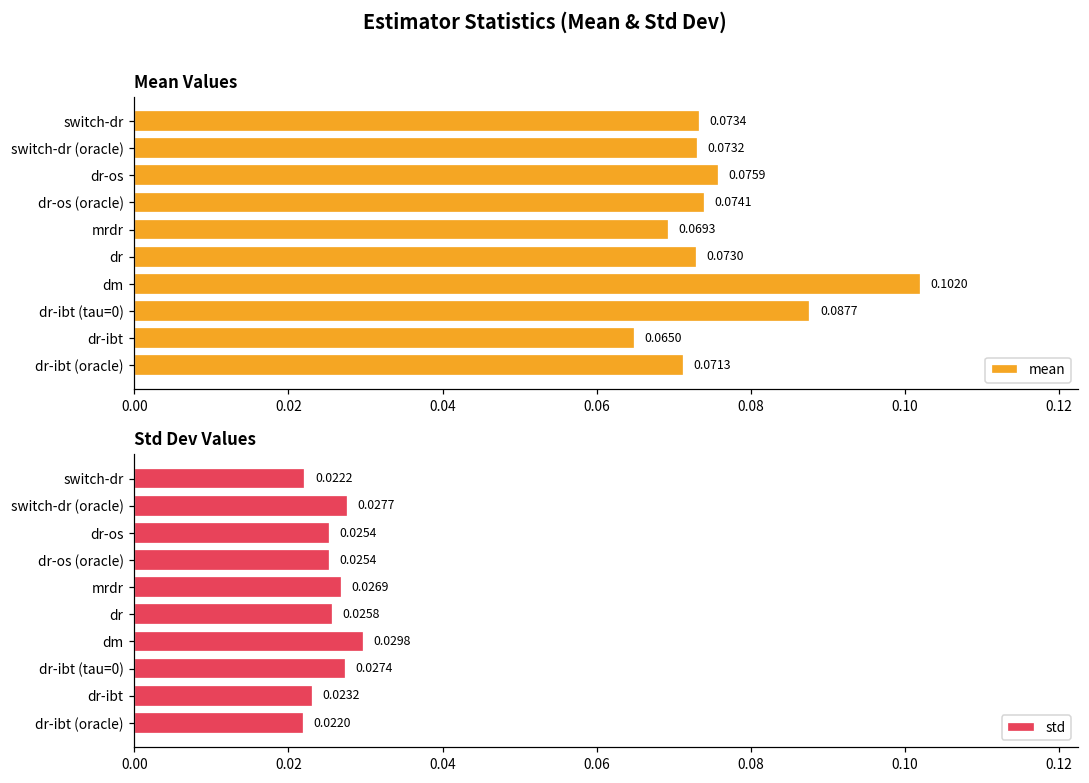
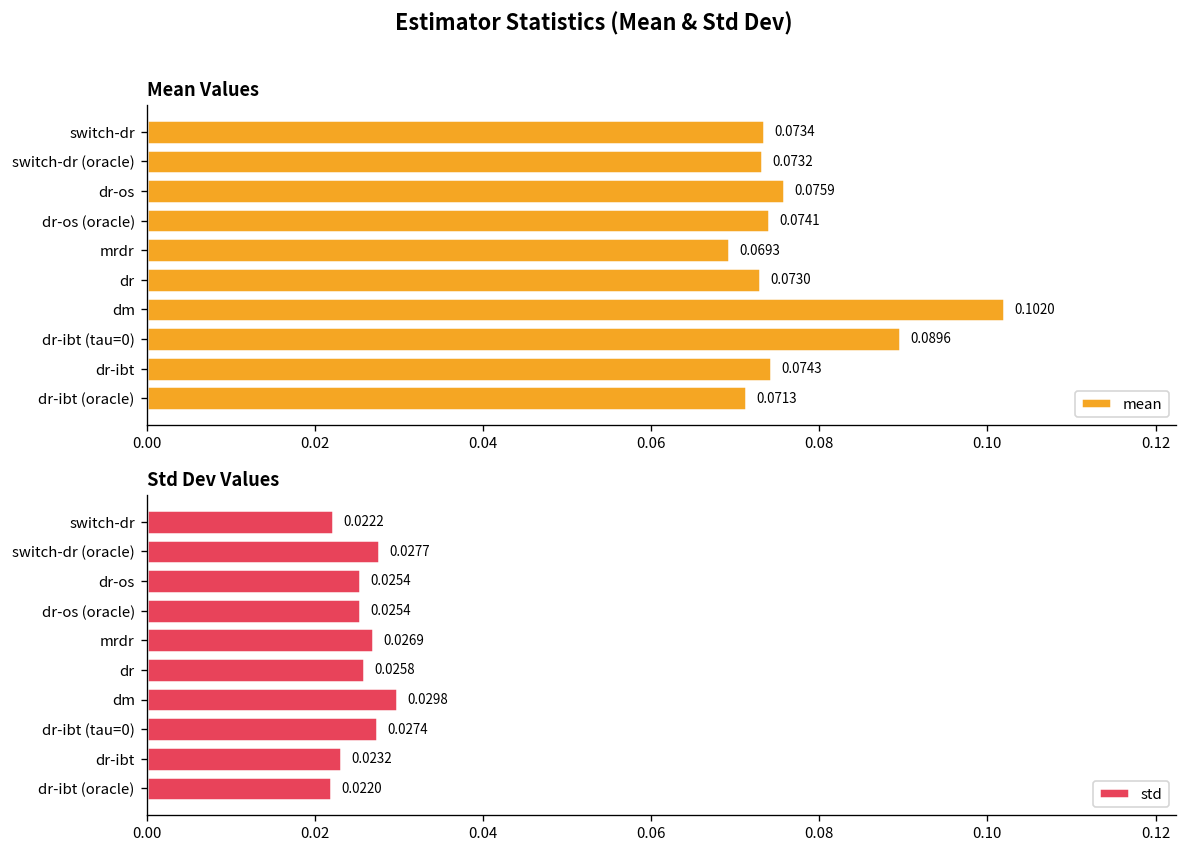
Mean Values, dr-ibt (tau=0): 0.0877 -> 0.0896
Mean Values, dr-ibt: 0.0650 -> 0.0743
